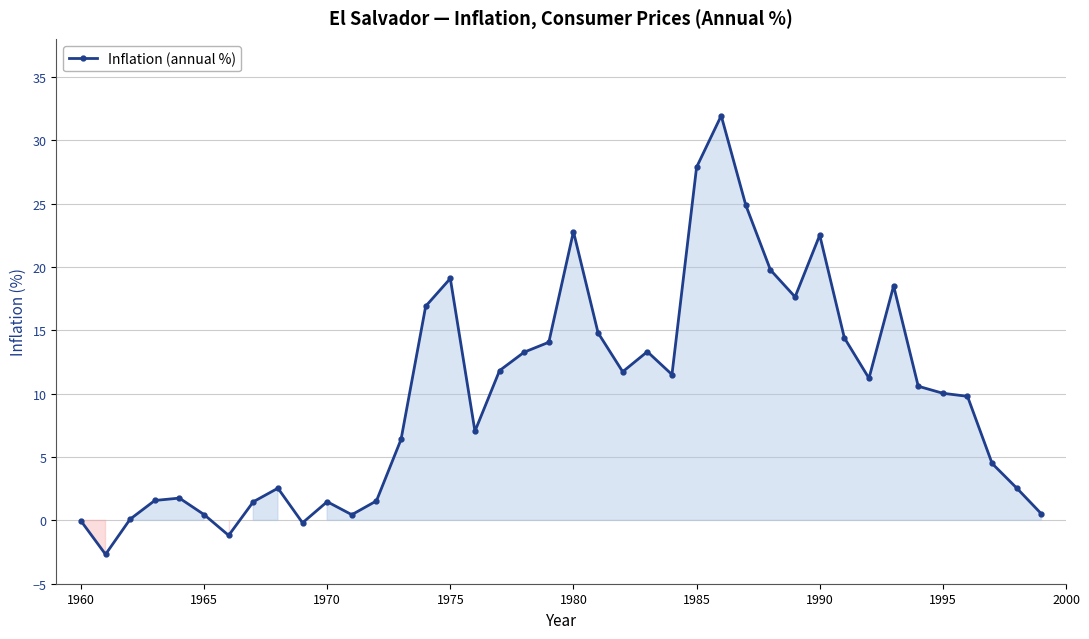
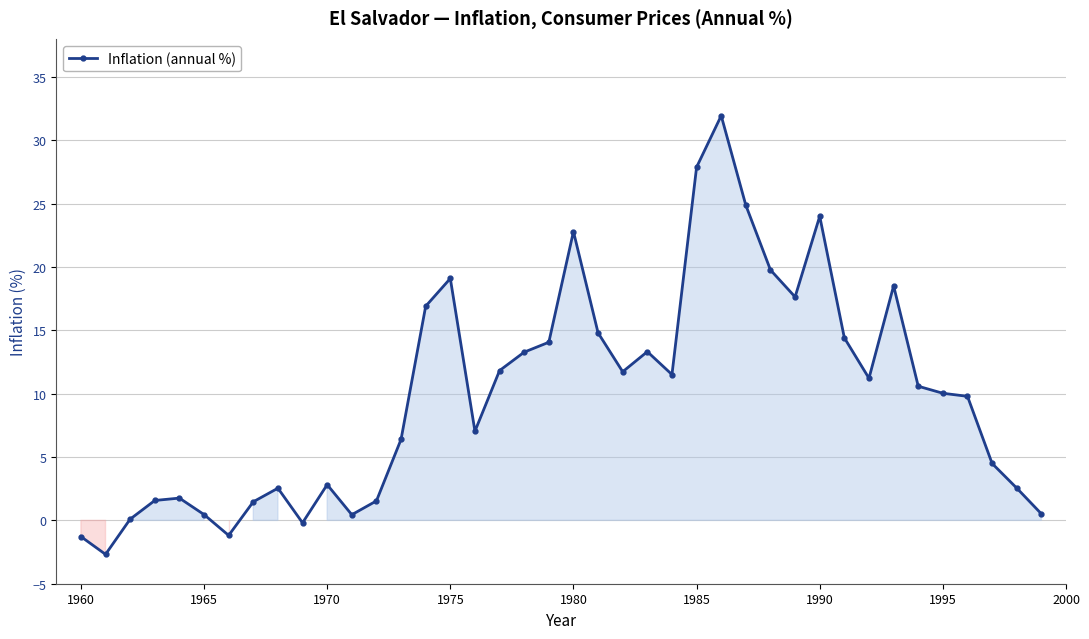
1960: 0.0 -> -1.3
1970: 1.5 -> 2.8
1990: 22.5 -> 24.0
